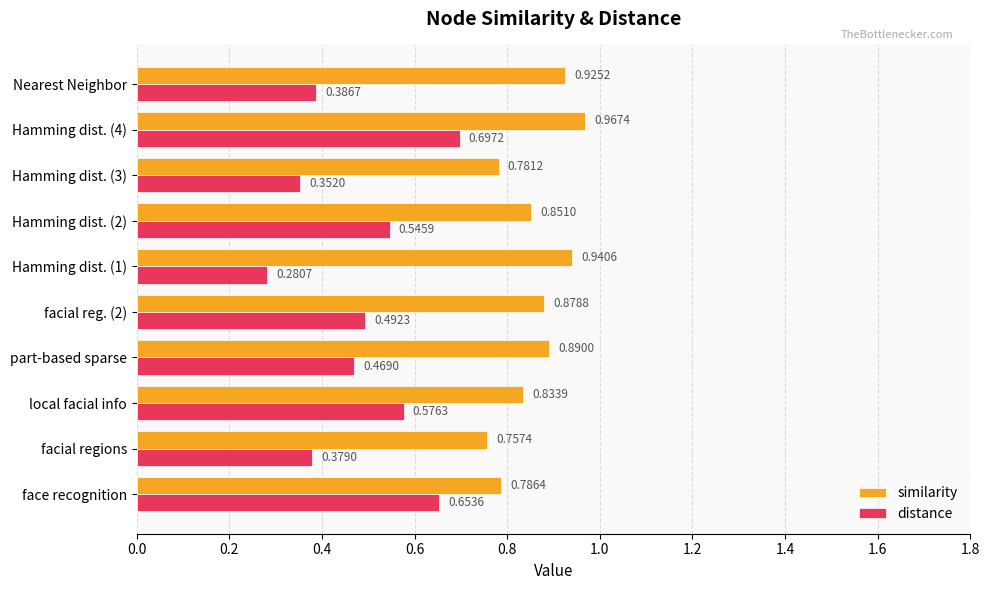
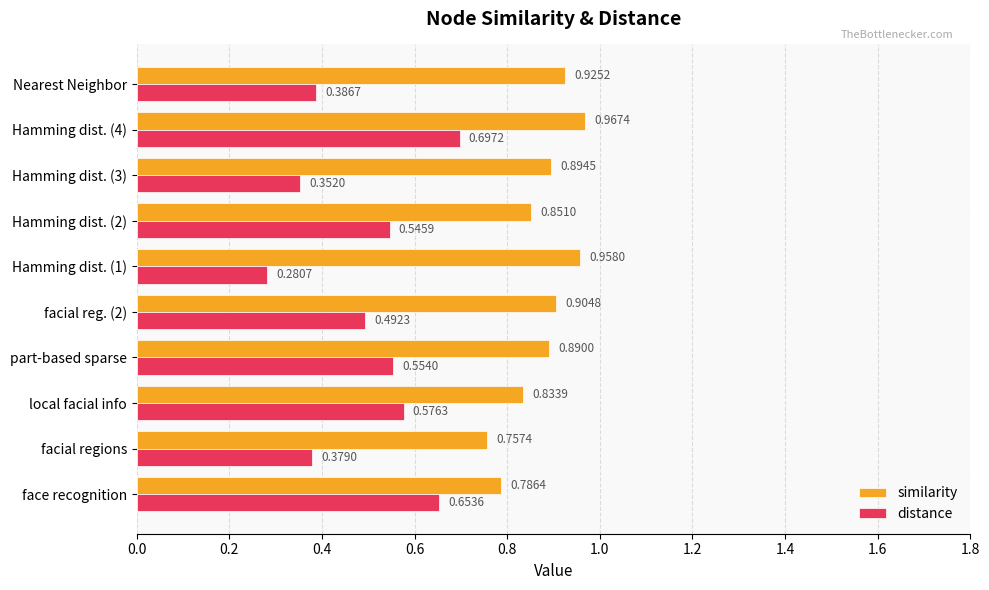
similarity, Hamming dist. (3): 0.7812 -> 0.8945
similarity, Hamming dist. (1): 0.9406 -> 0.9580
similarity, facial reg. (2): 0.8788 -> 0.9048
distance, part-based sparse: 0.4690 -> 0.5540
